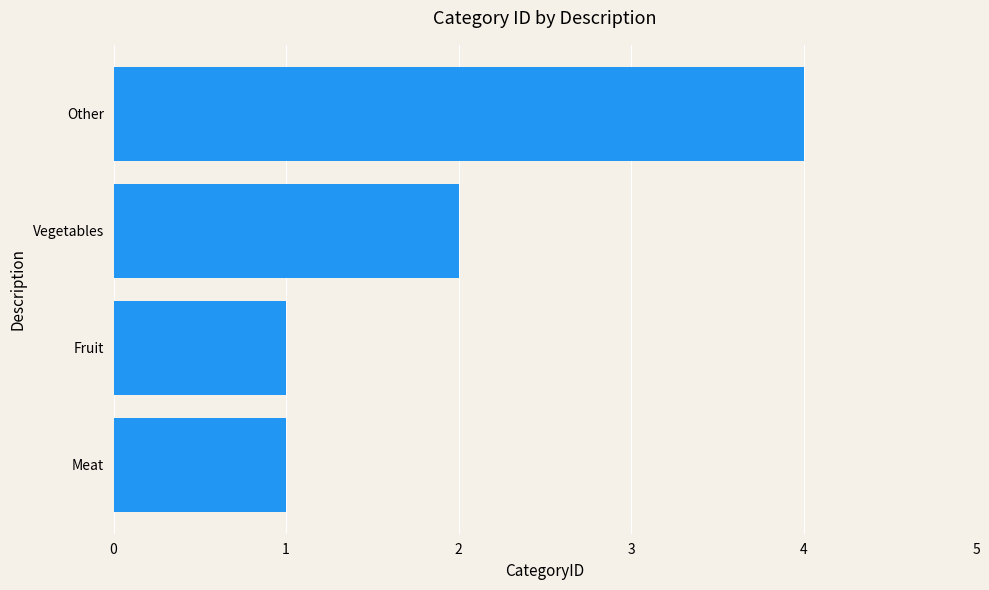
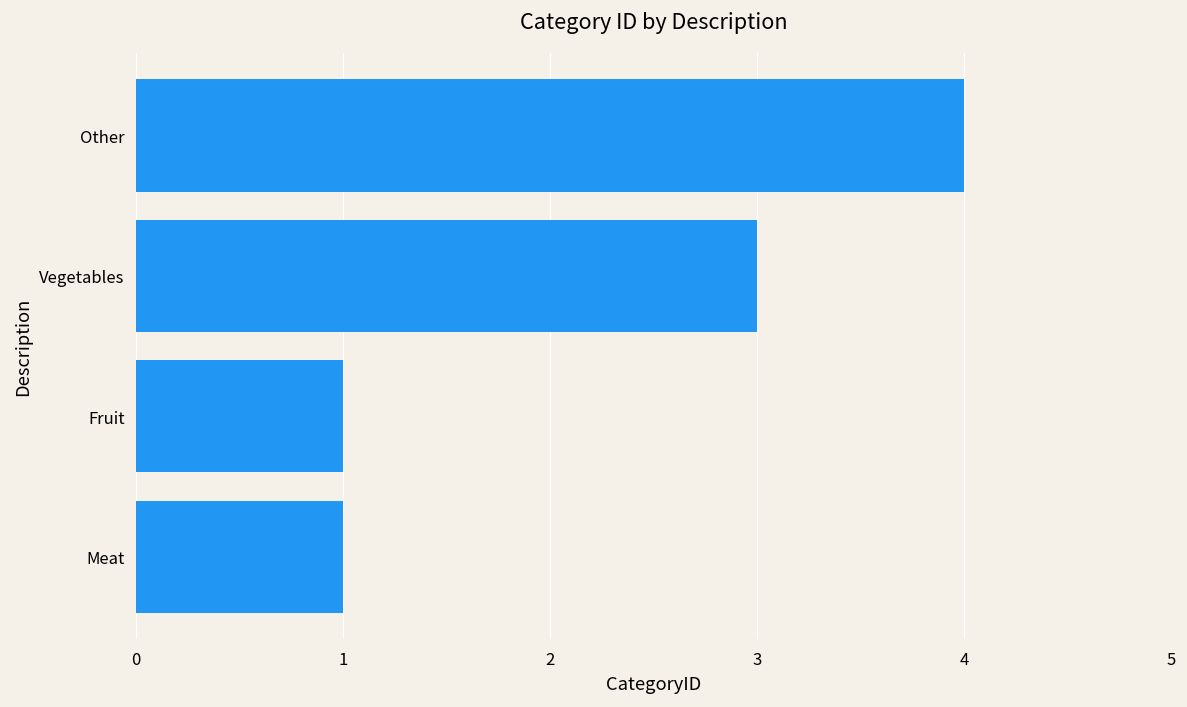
Vegetables: 2 -> 3
